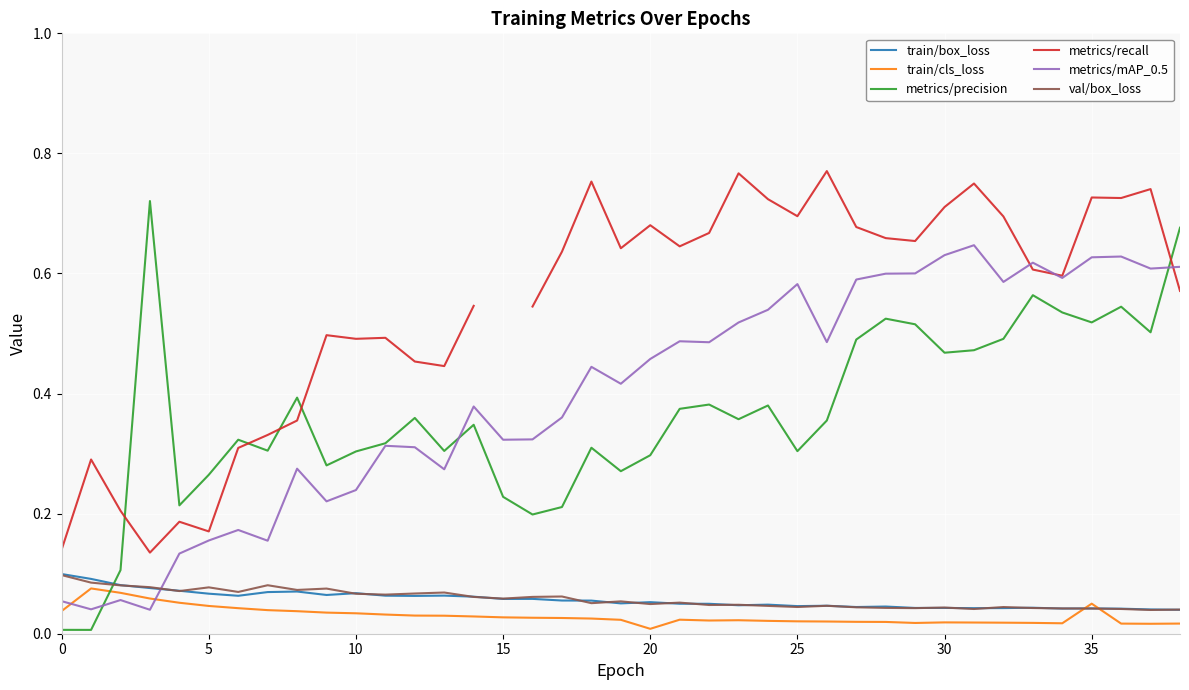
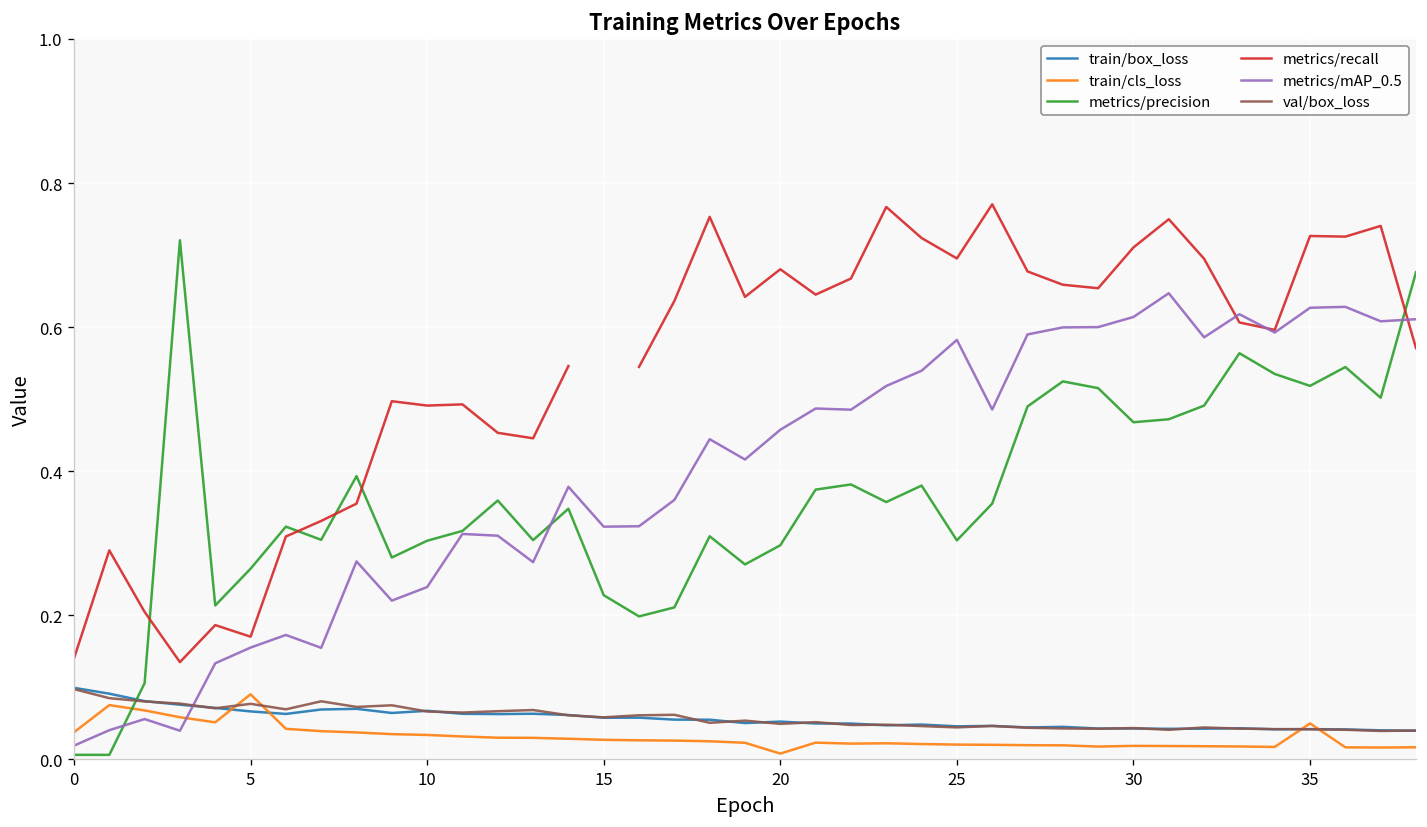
metrics/mAP_0.5, 0: 0.05 -> 0.02
train/cls_loss, 5: 0.05 -> 0.09
metrics/mAP_0.5, 30: 0.63 -> 0.61
